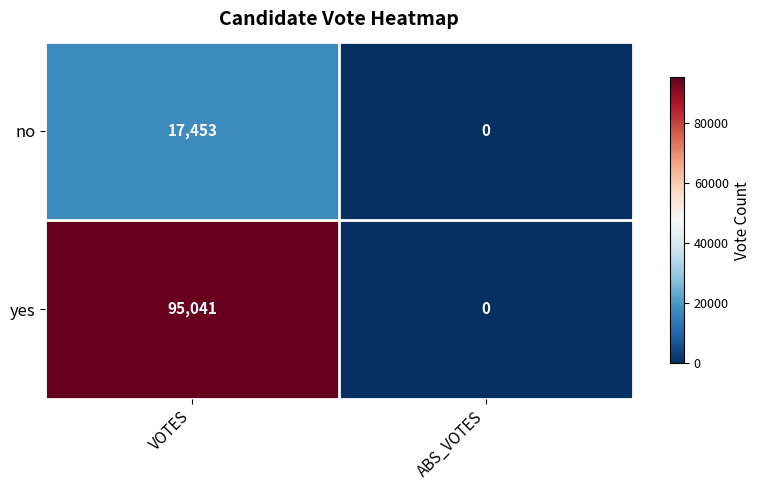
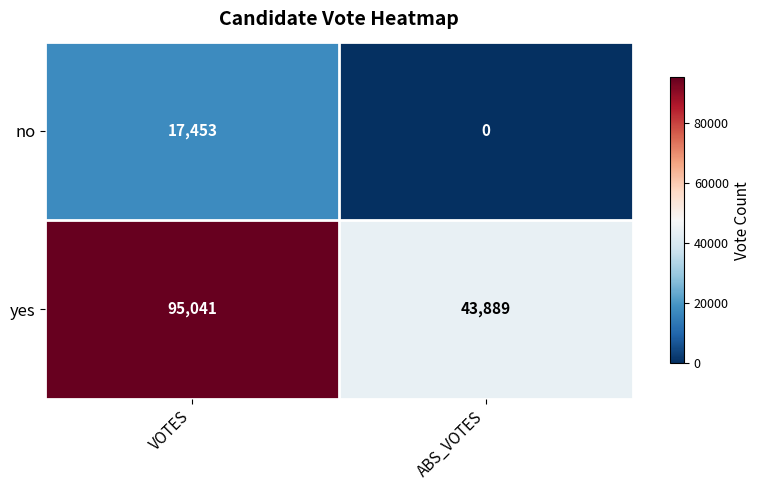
yes, ABS_VOTES: 0 -> 43,889
